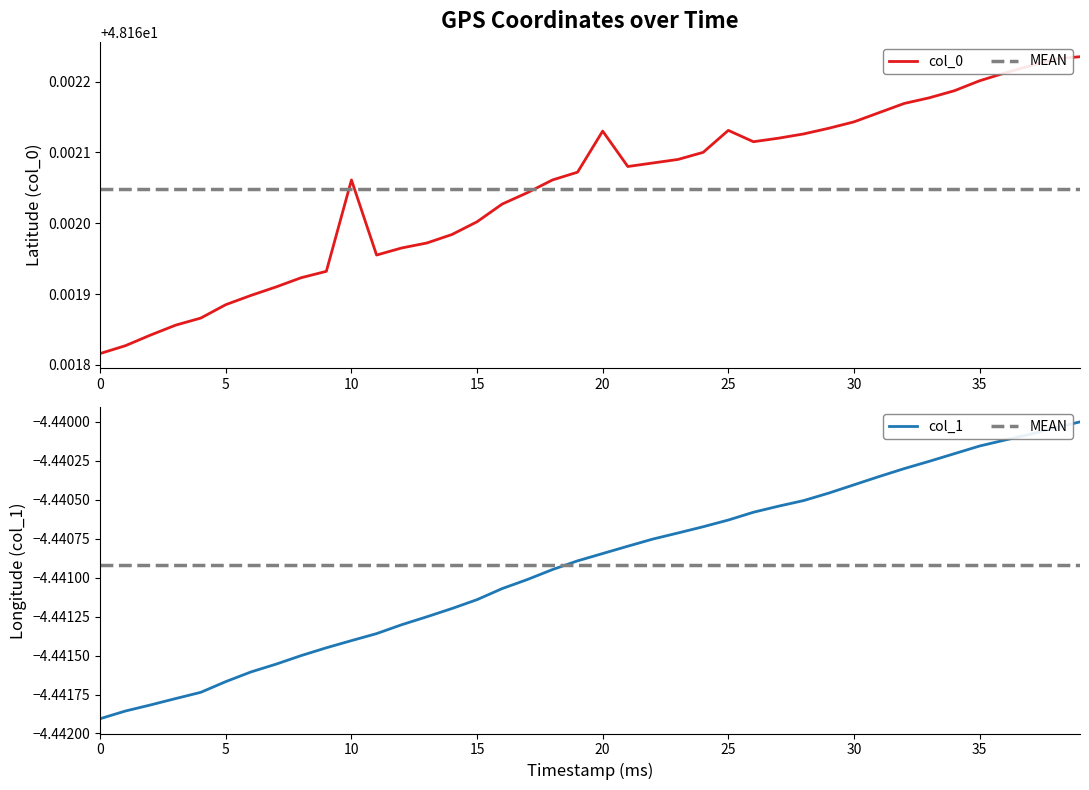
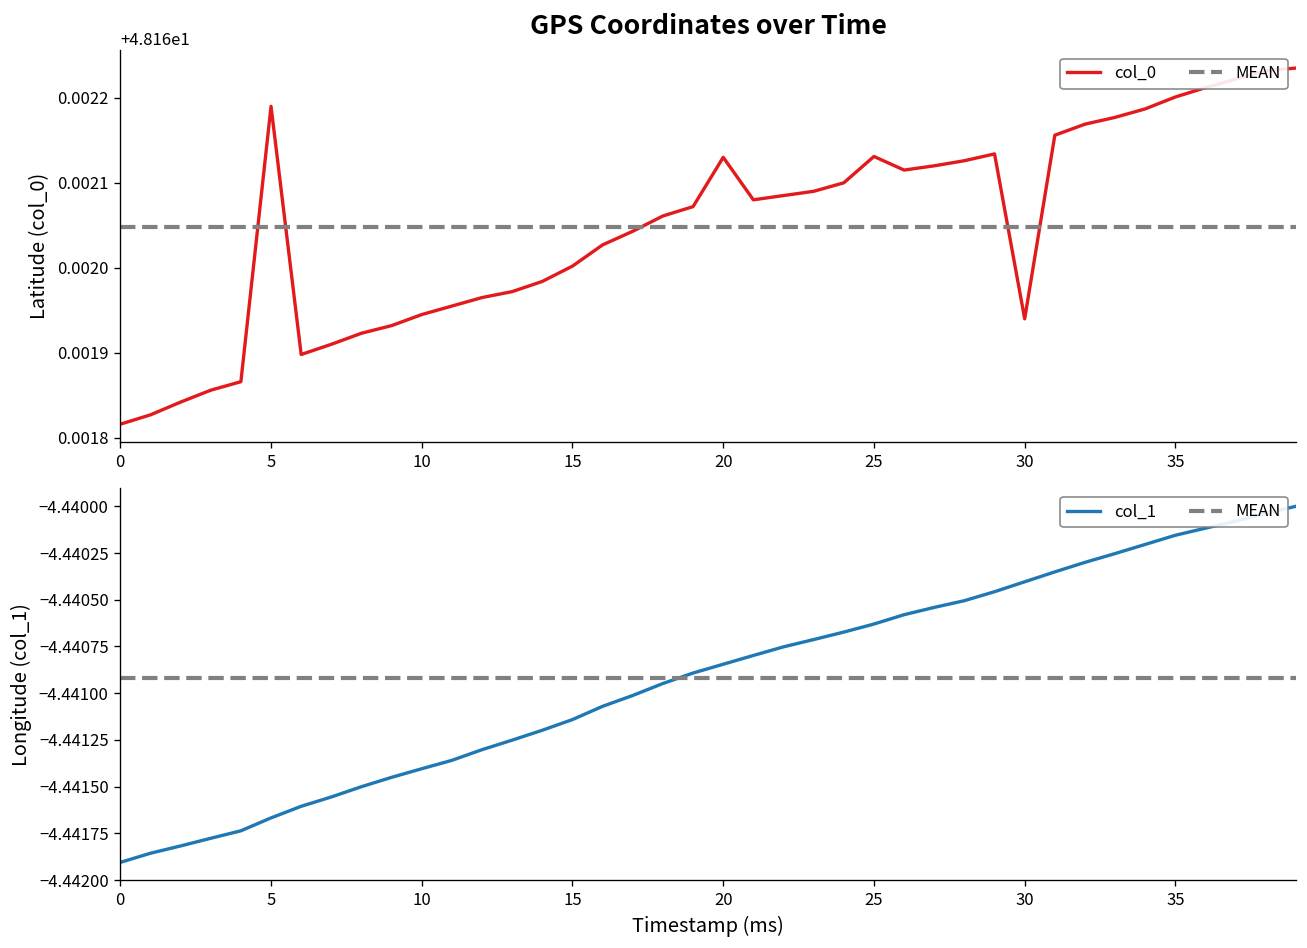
GPS Coordinates over Time, 5: 48.16189 -> 48.16219
GPS Coordinates over Time, 10: 48.16206 -> 48.16195
GPS Coordinates over Time, 30: 48.16214 -> 48.16194
